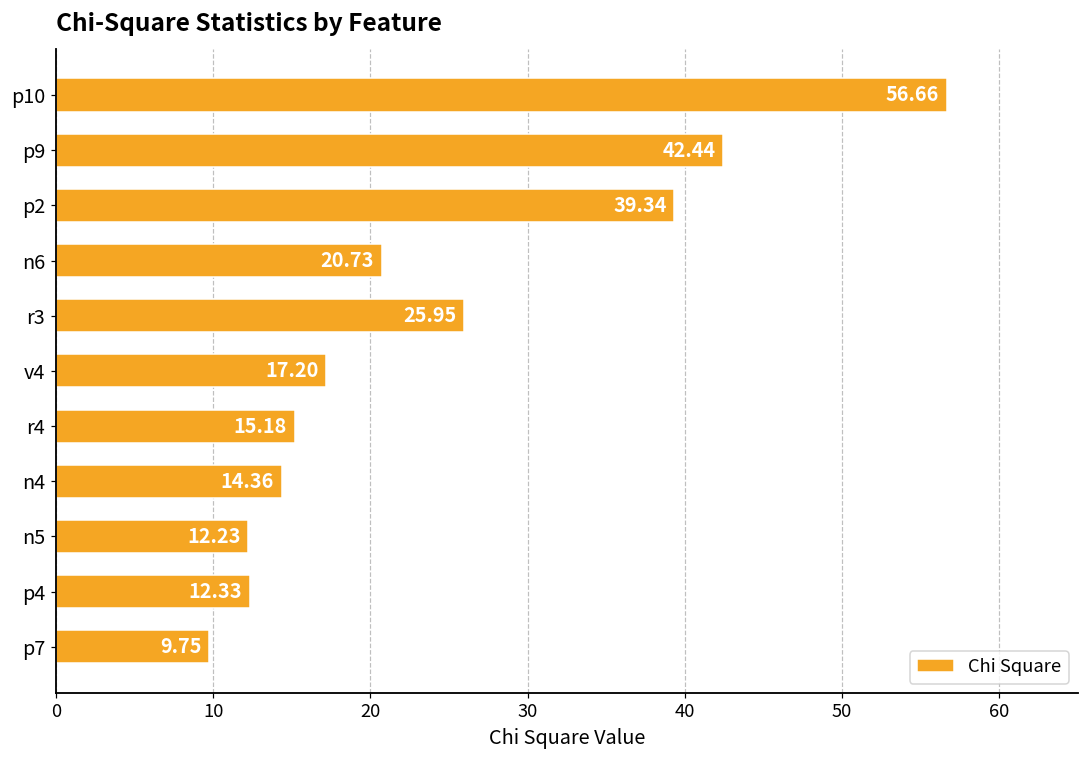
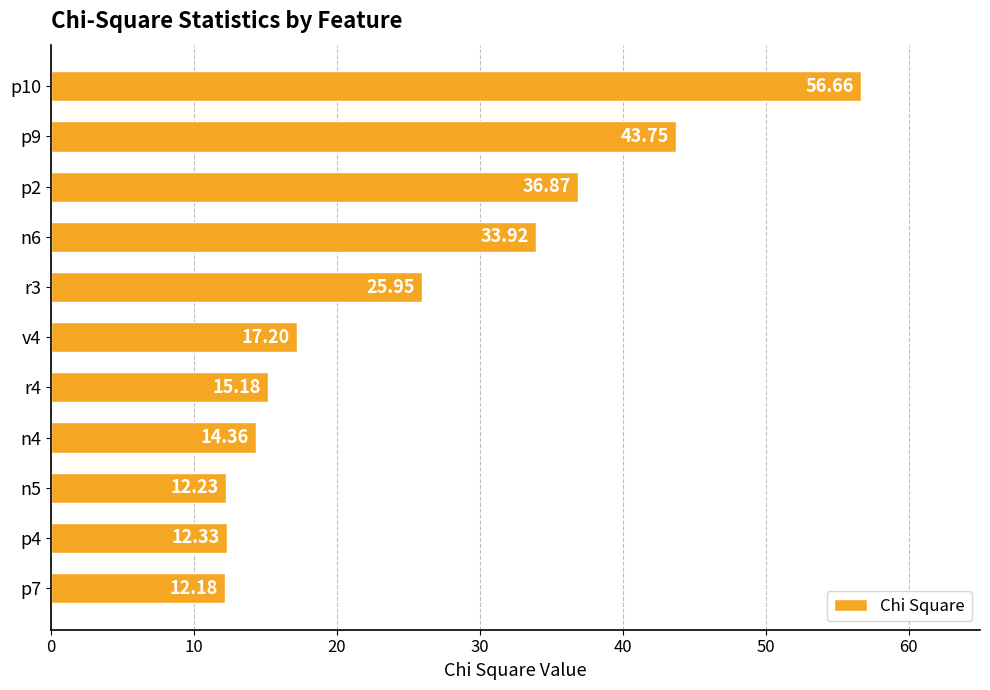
p9: 42.44 -> 43.75
p2: 39.34 -> 36.87
n6: 20.73 -> 33.92
p7: 9.75 -> 12.18
